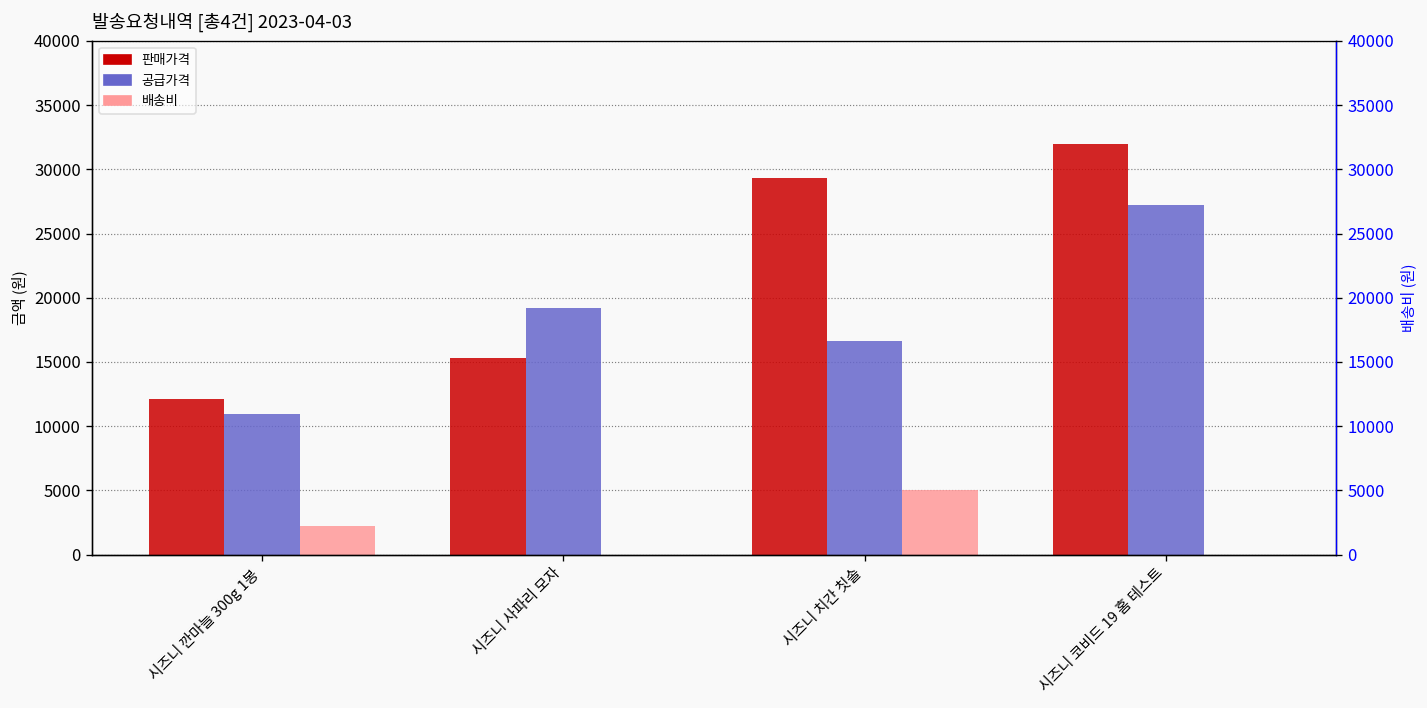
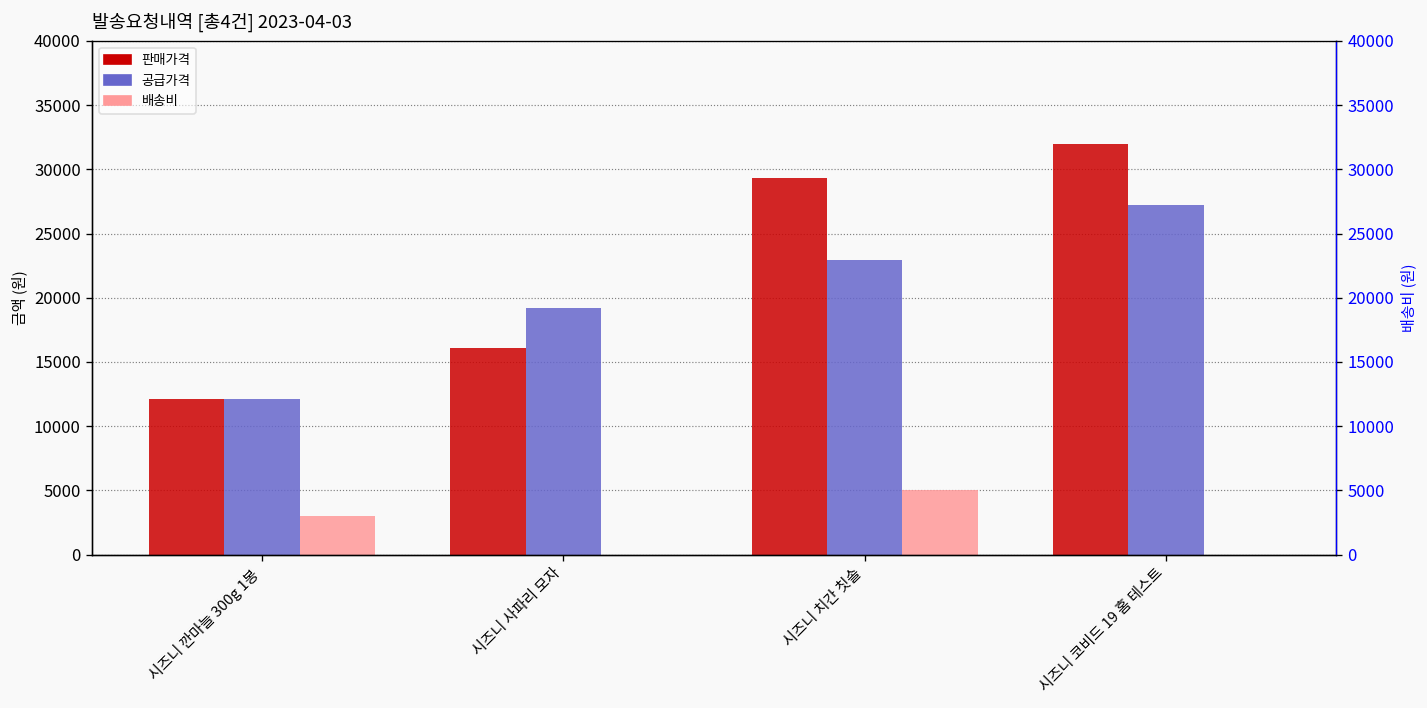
공급가격, 시즈니 깐마늘 300g 1봉: 11000 -> 12100
배송비, 시즈니 깐마늘 300g 1봉: 2200 -> 3000
판매가격, 시즈니 사파리 모자: 15300 -> 16100
공급가격, 시즈니 치간 칫솔: 16700 -> 23000
